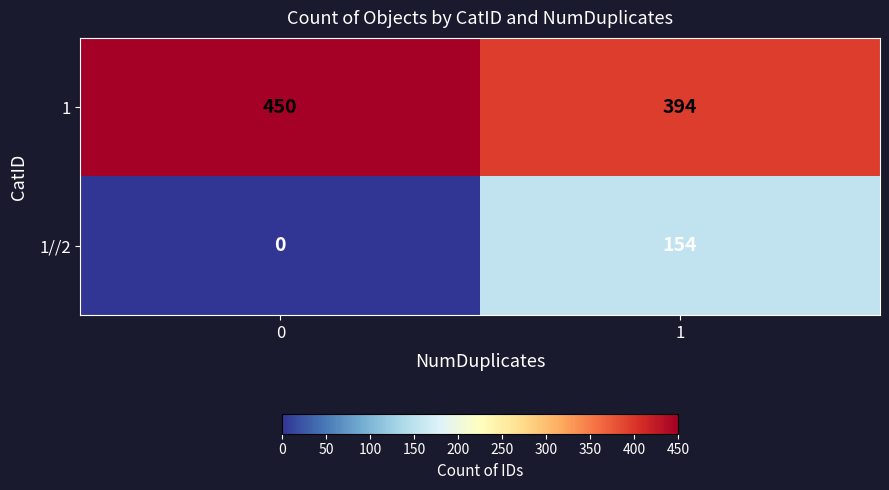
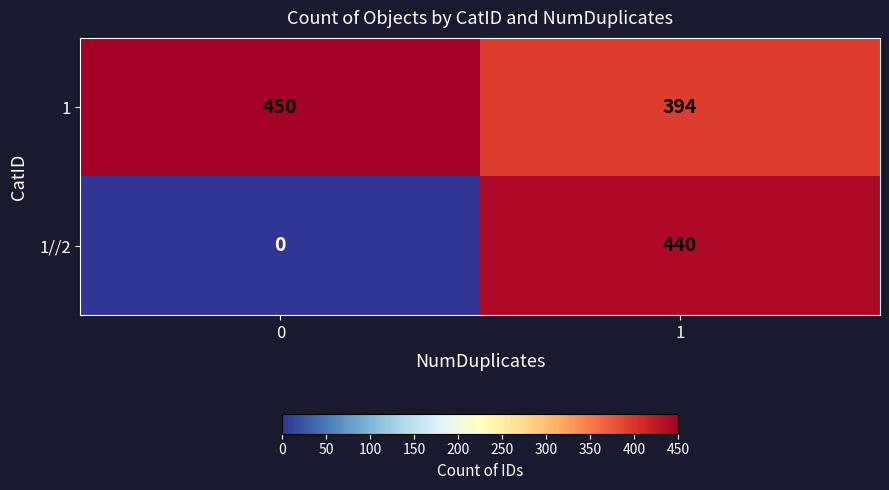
1//2, 1: 154 -> 440
